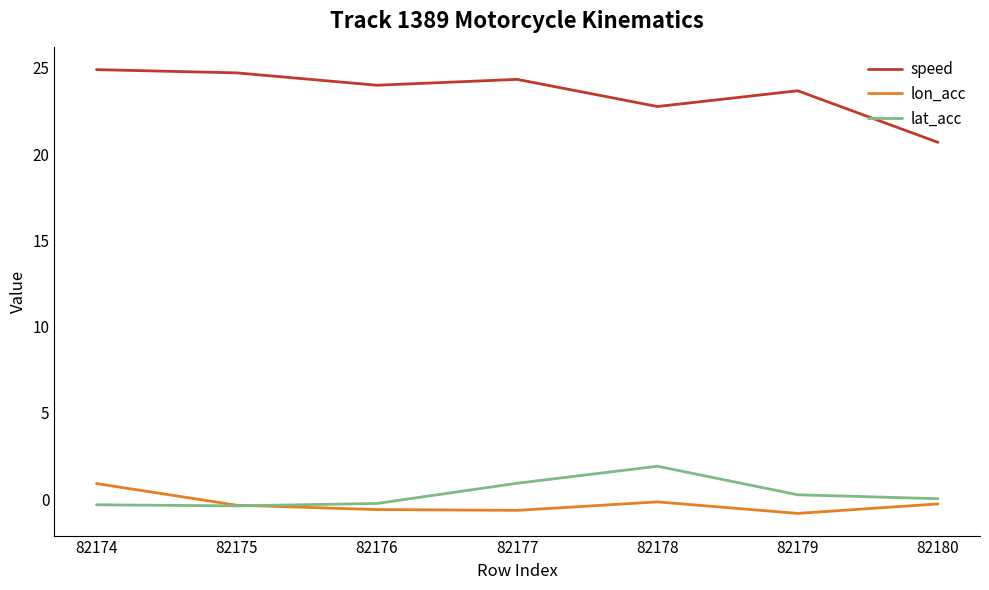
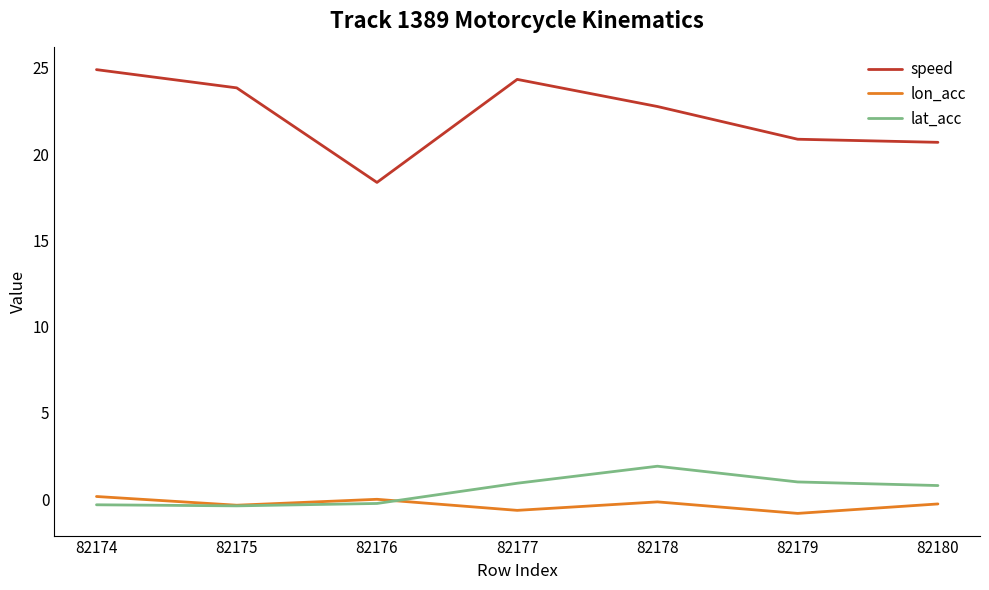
lon_acc, 82174: 0.9 -> 0.1
speed, 82175: 24.7 -> 23.8
speed, 82176: 24.0 -> 18.4
lon_acc, 82176: -0.6 -> 0.0
speed, 82179: 23.7 -> 20.9
lat_acc, 82179: 0.2 -> 1.0
lat_acc, 82180: 0.0 -> 0.8
